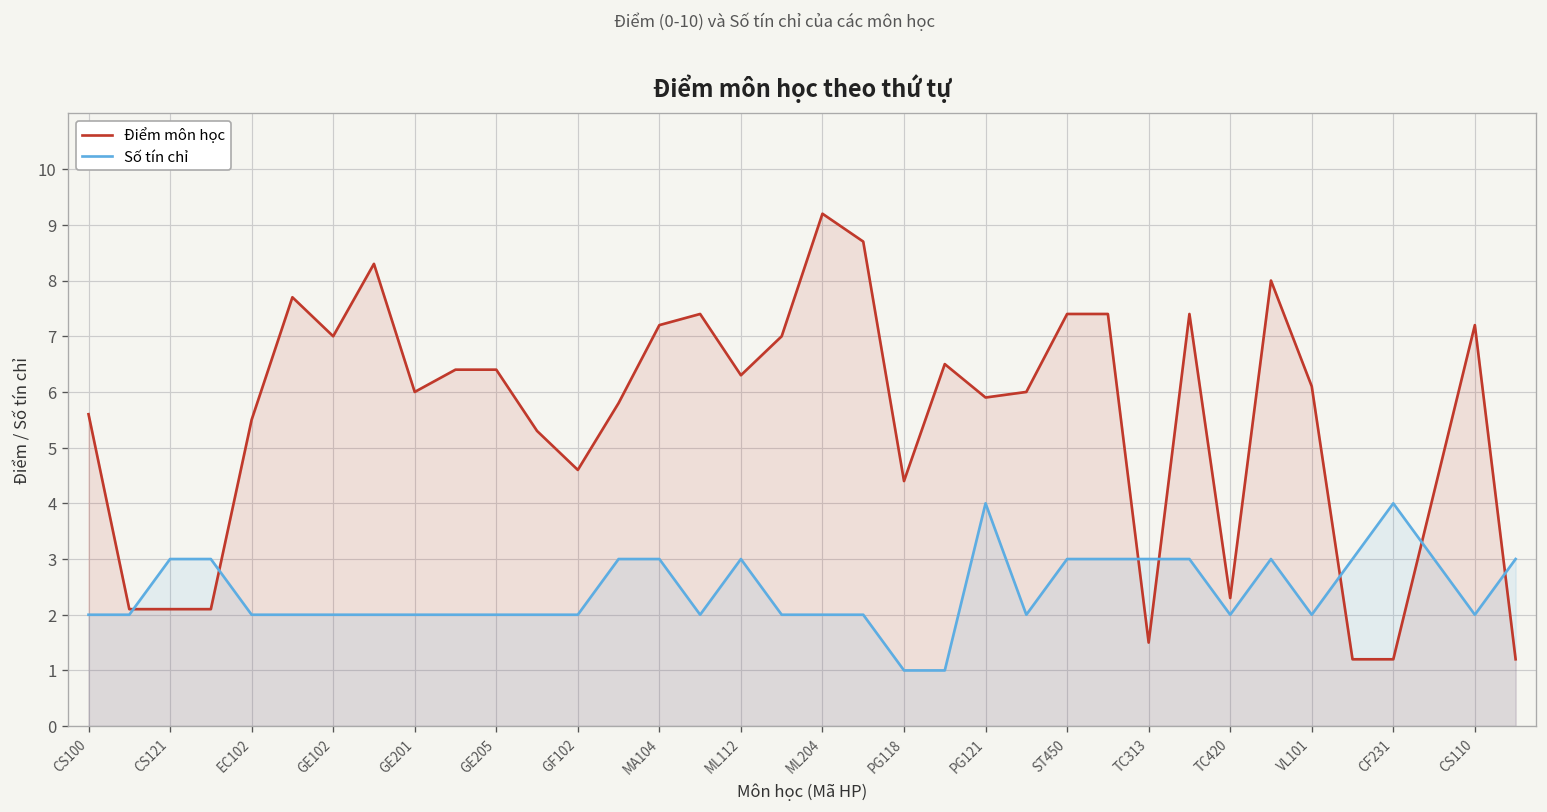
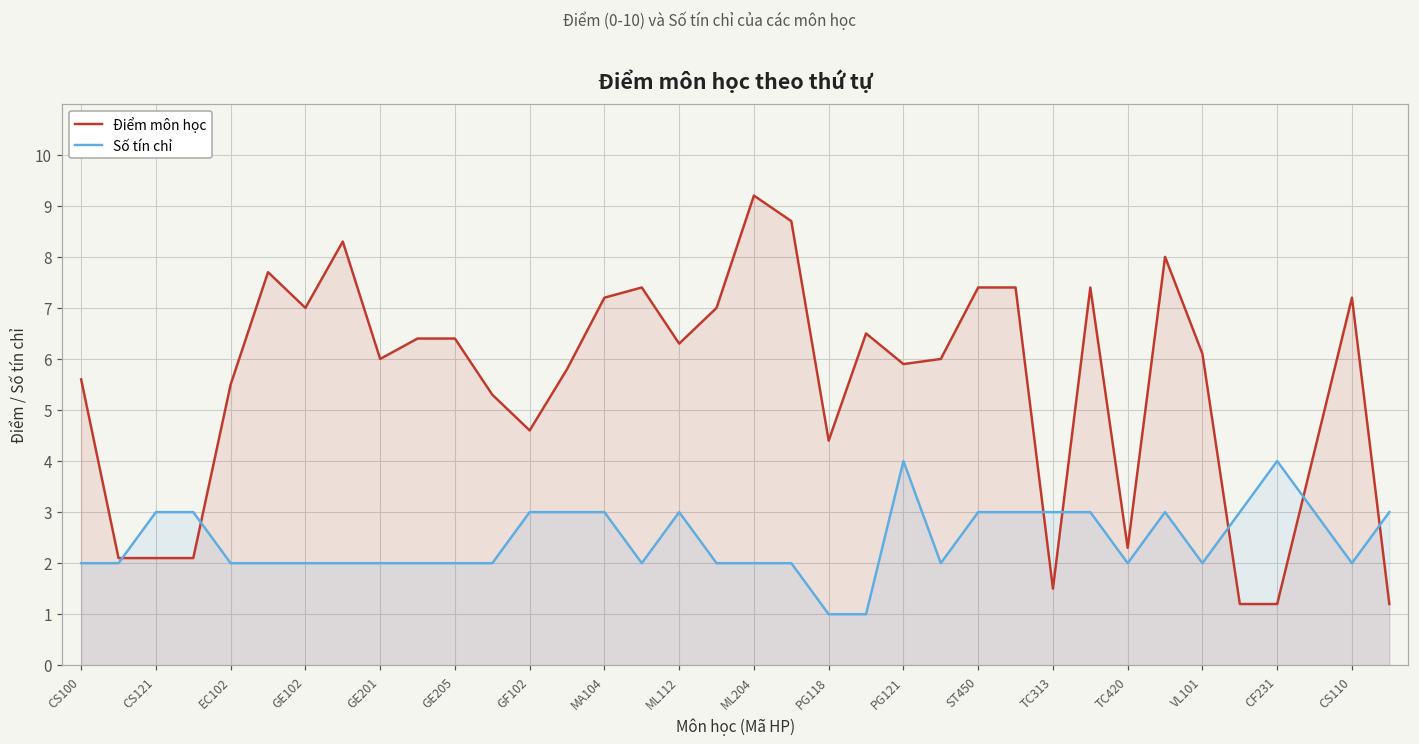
Số tín chỉ, GF102: 2 -> 3
